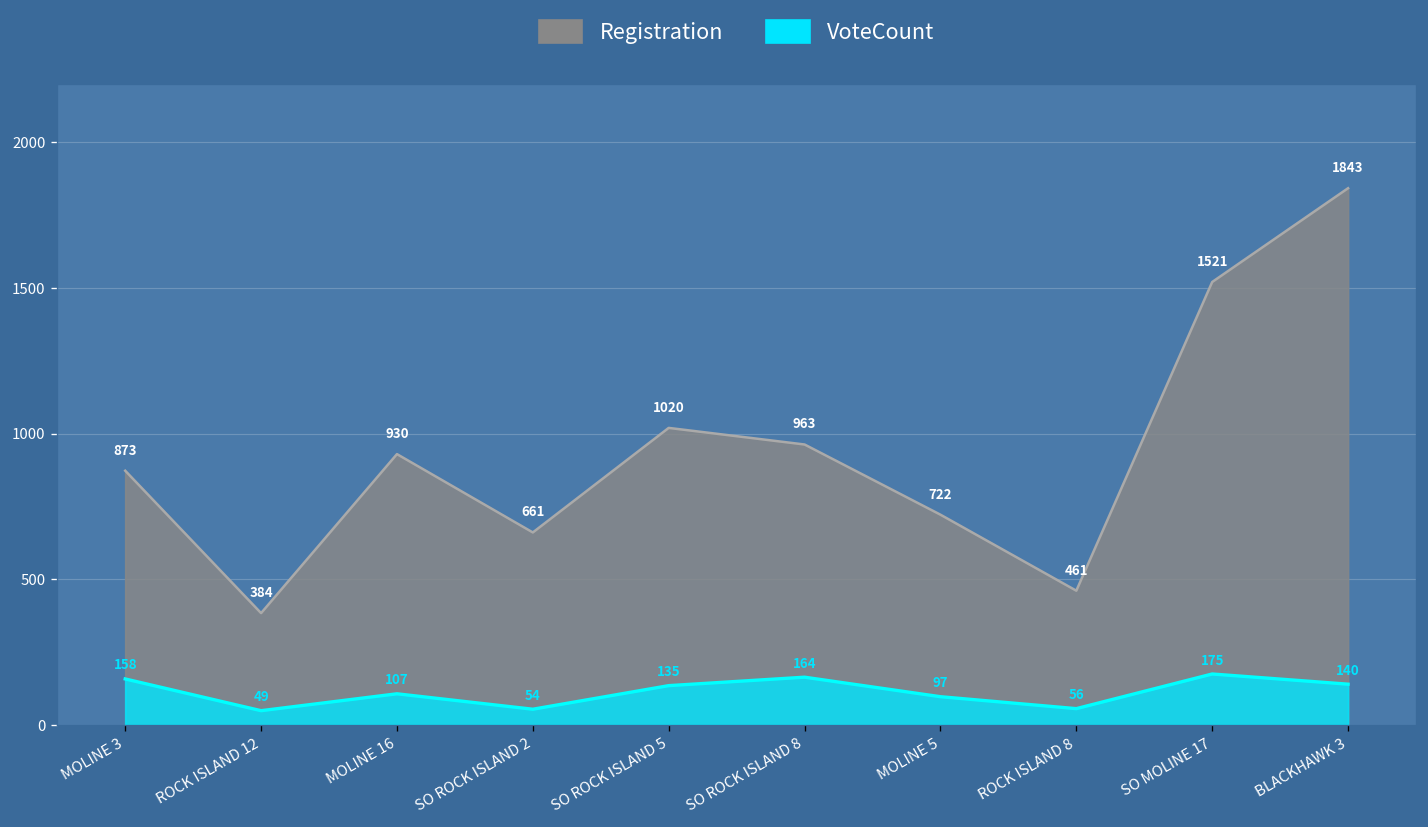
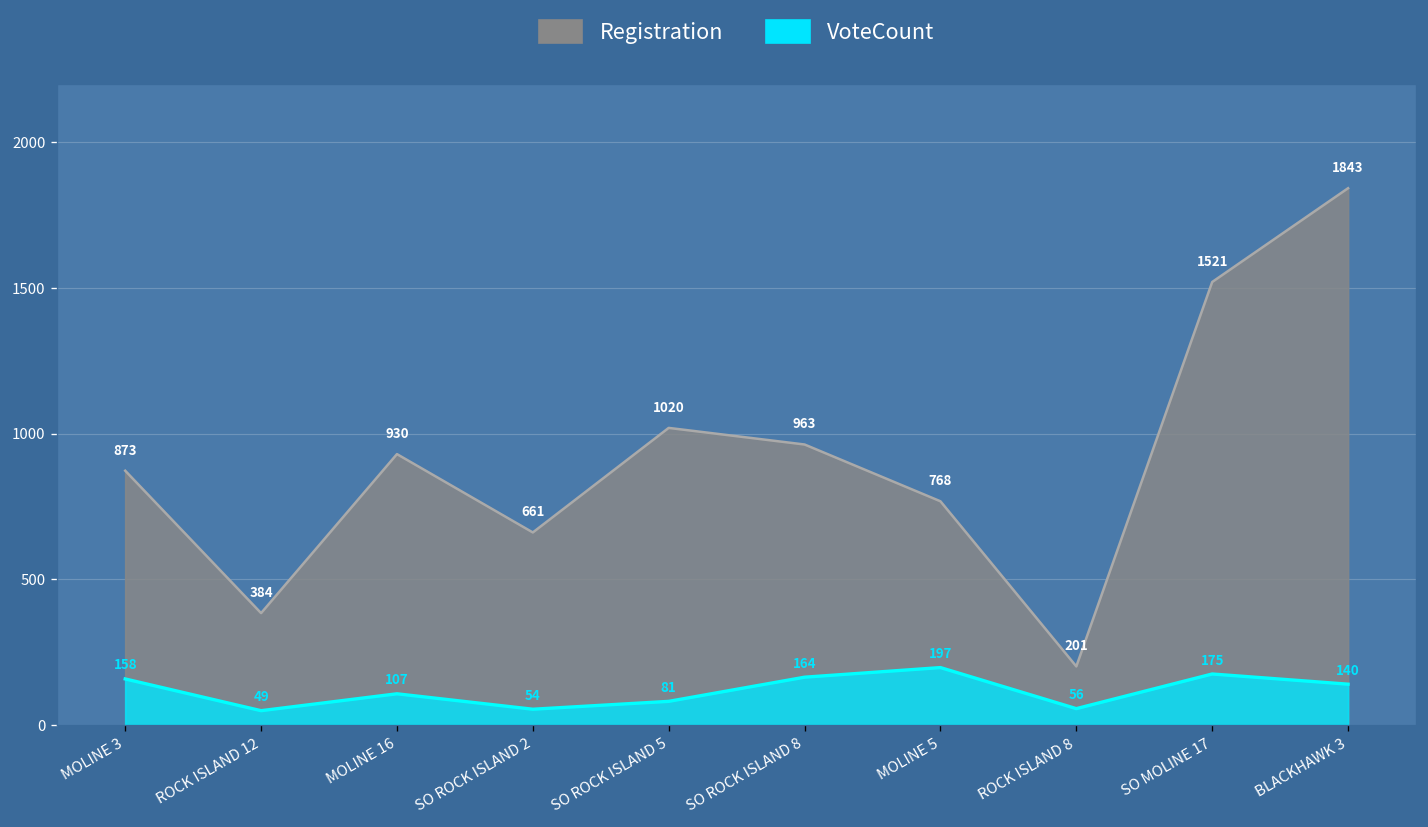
VoteCount, SO ROCK ISLAND 5: 135 -> 81
Registration, MOLINE 5: 722 -> 768
VoteCount, MOLINE 5: 97 -> 197
Registration, ROCK ISLAND 8: 461 -> 201
